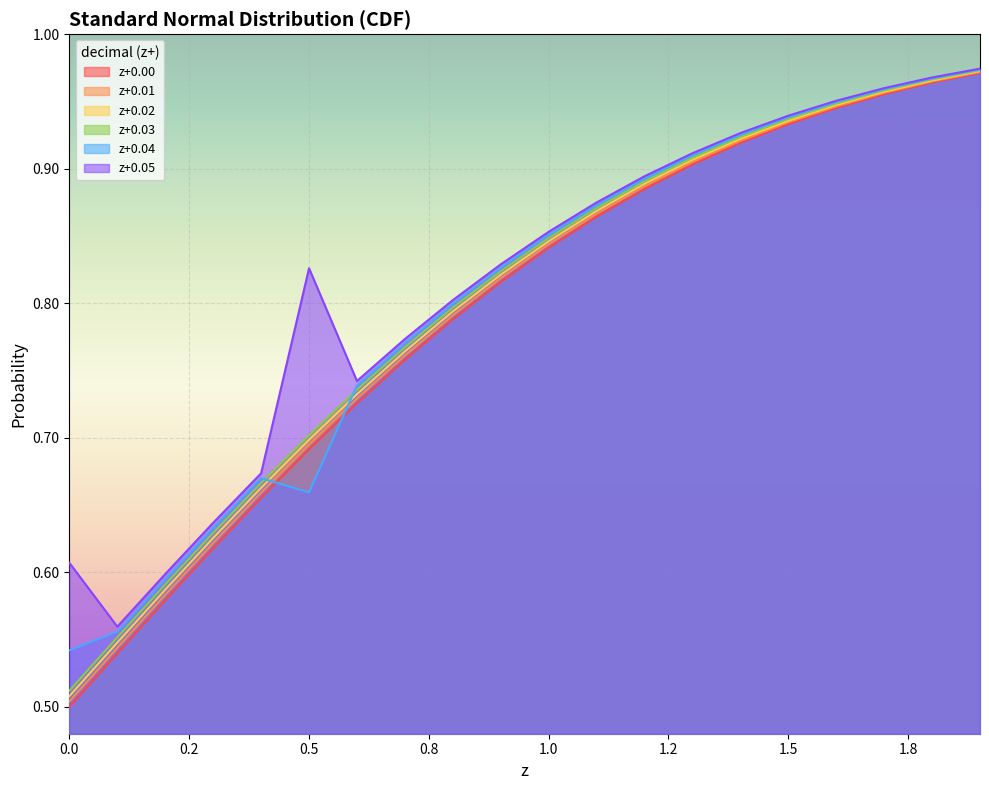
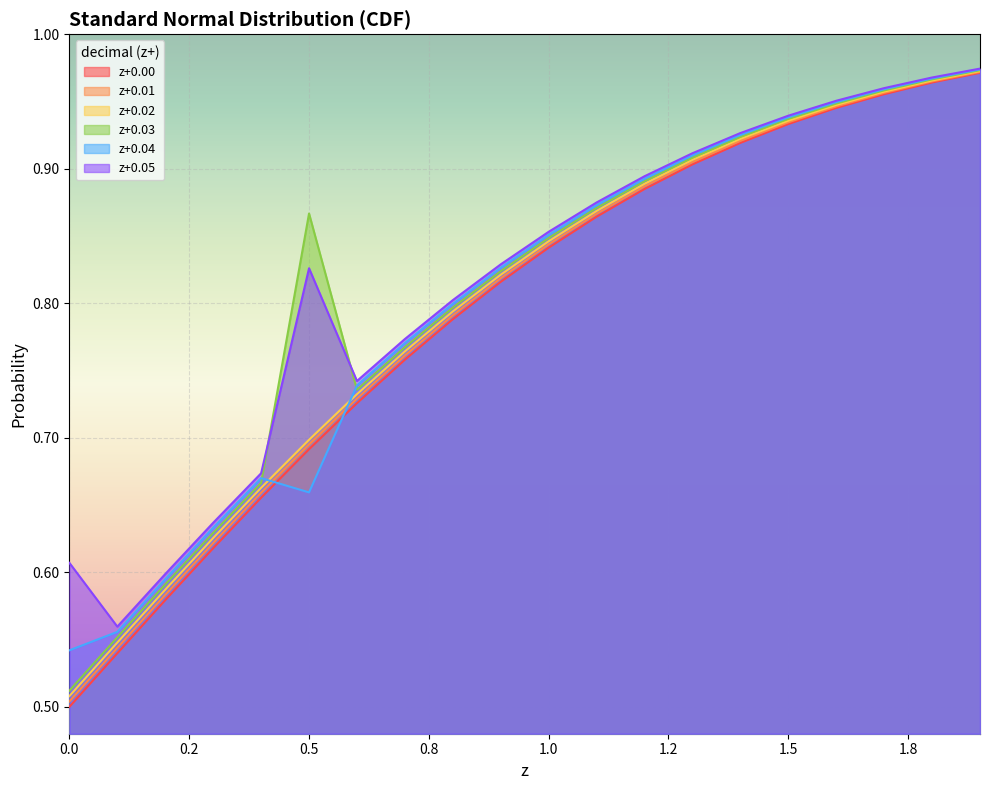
z+0.03, 0.5: 0.702 -> 0.867
